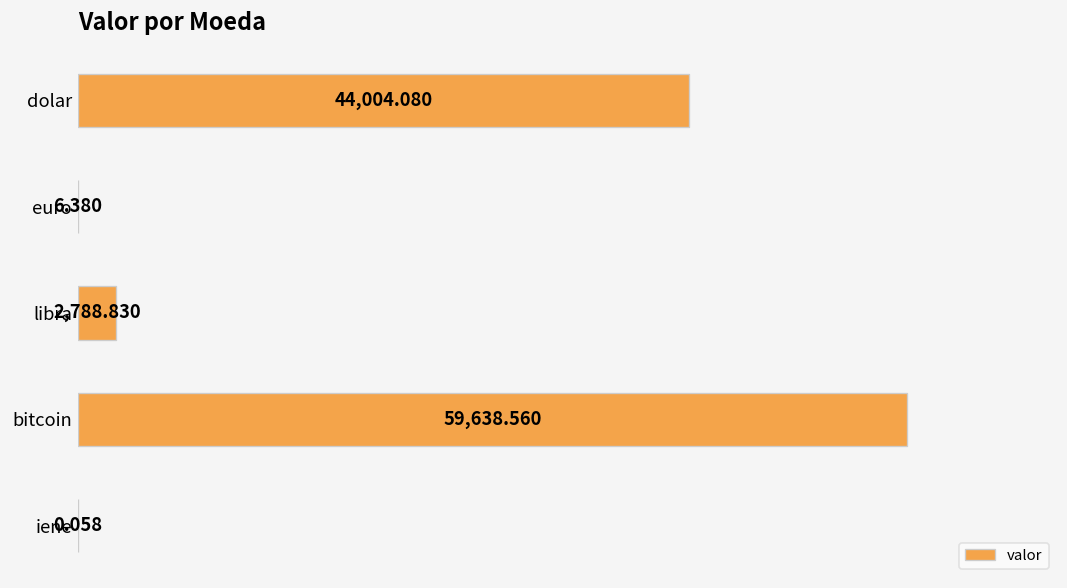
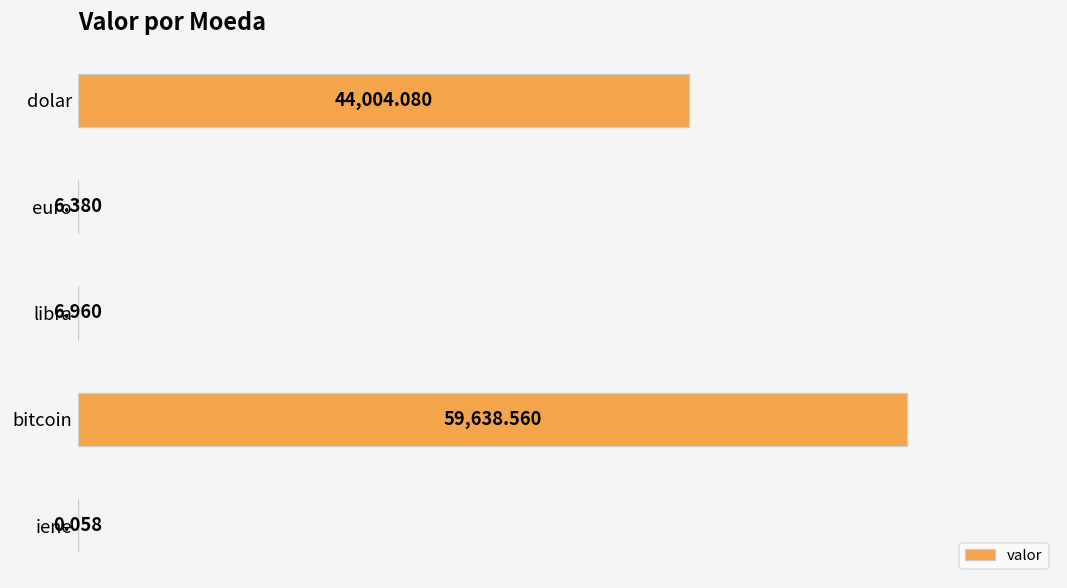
libra: 2,788.830 -> 6.960
